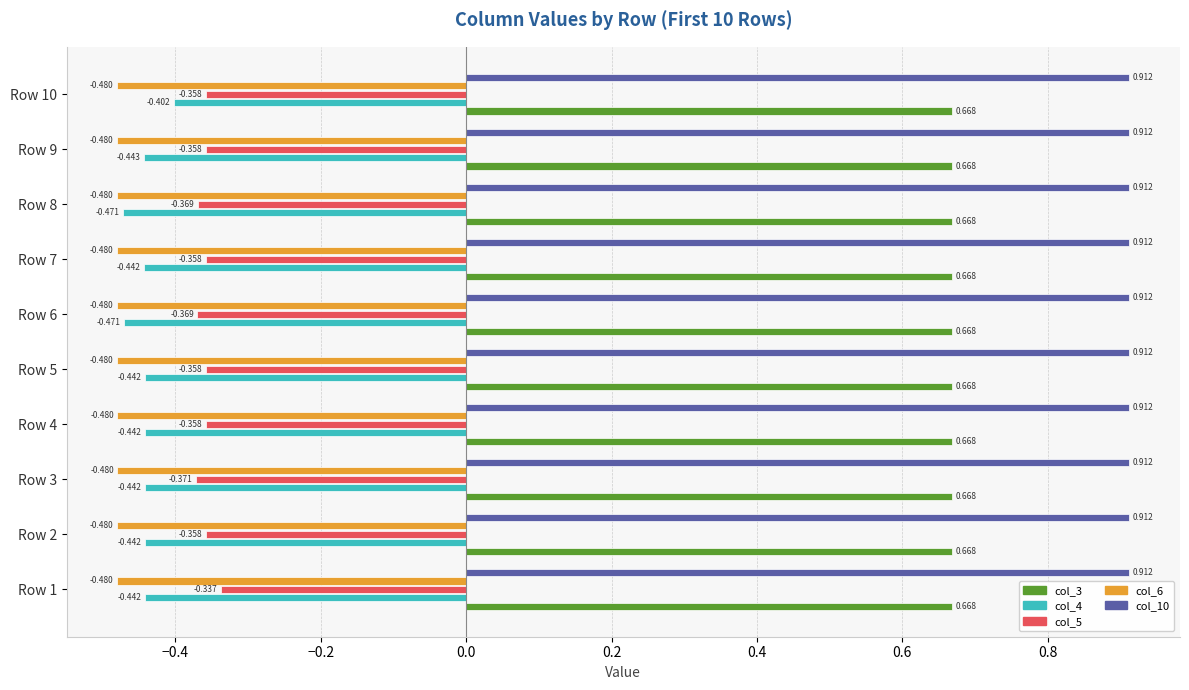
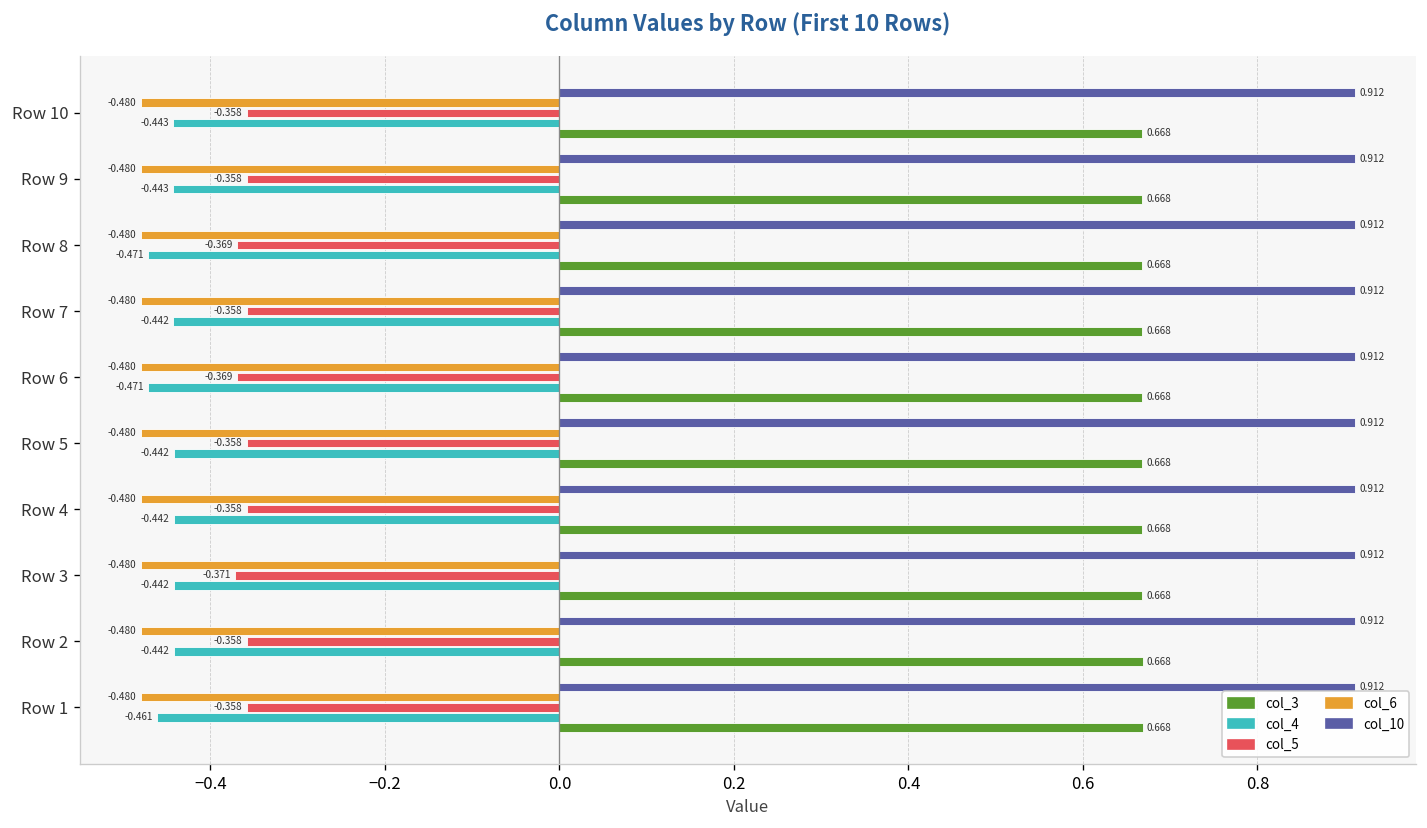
col_4, Row 10: -0.402 -> -0.443
col_5, Row 1: -0.337 -> -0.358
col_4, Row 1: -0.442 -> -0.461
